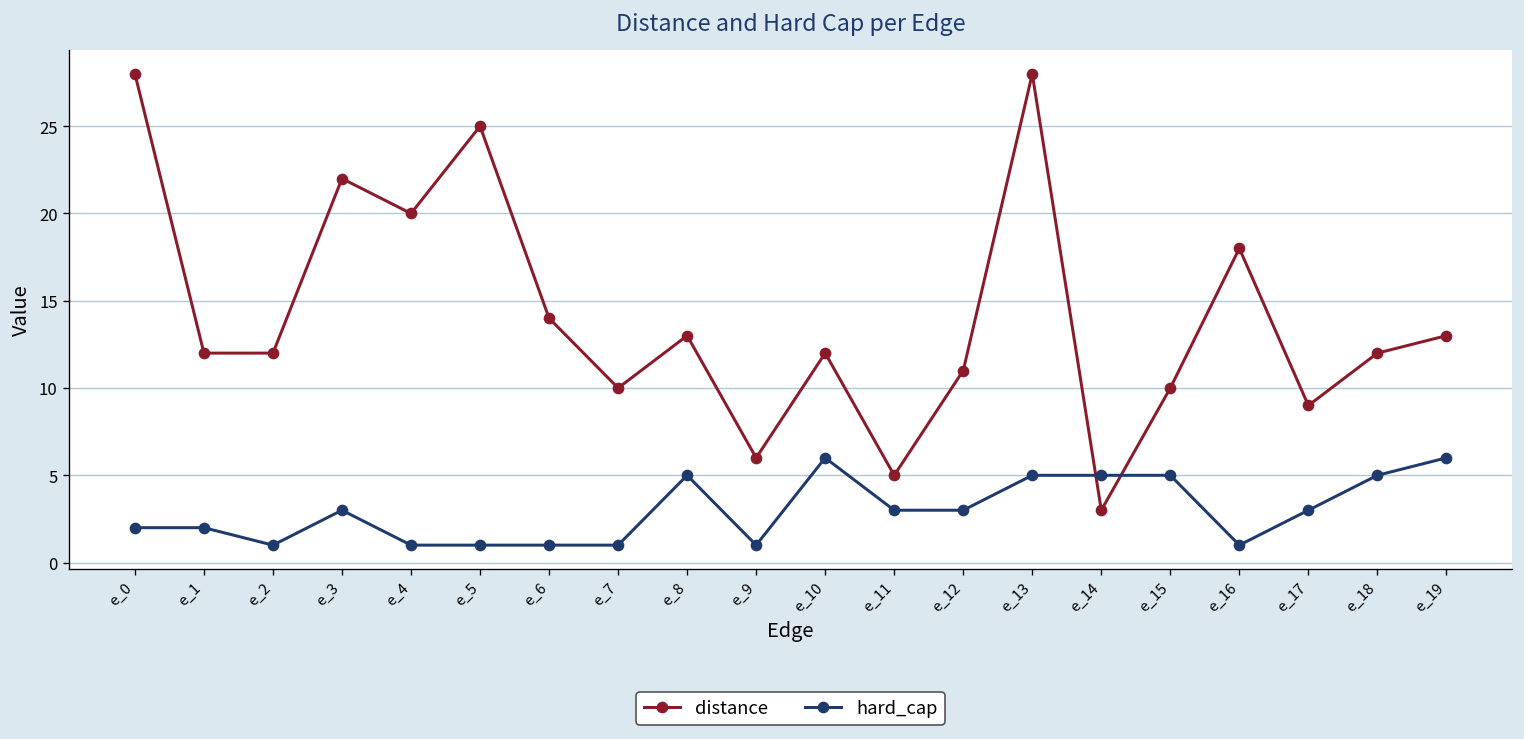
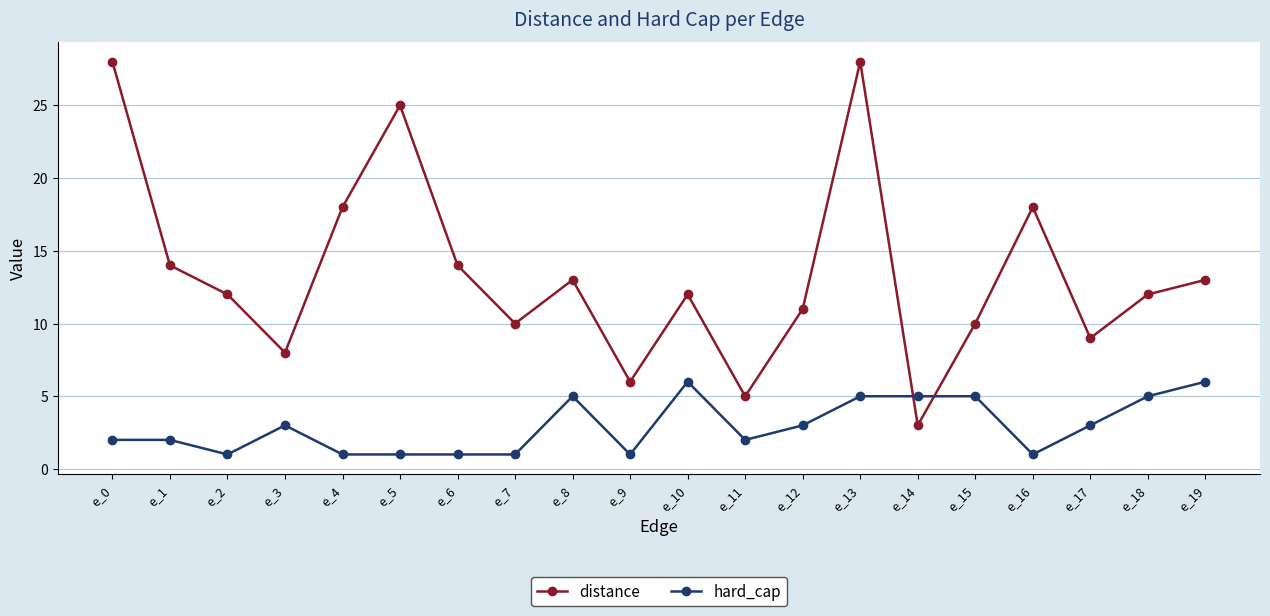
distance, e_1: 12 -> 14
distance, e_3: 22 -> 8
distance, e_4: 20 -> 18
hard_cap, e_11: 3 -> 2
